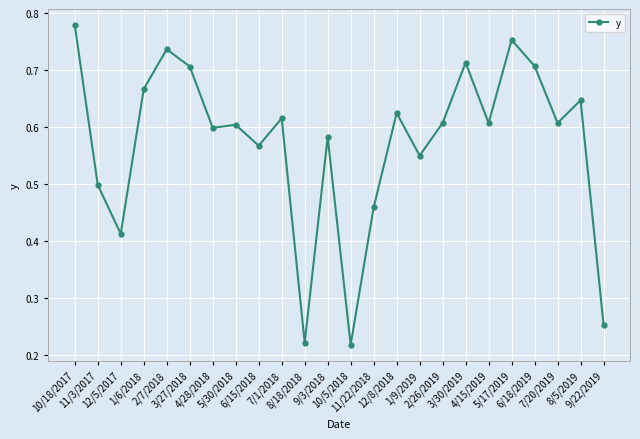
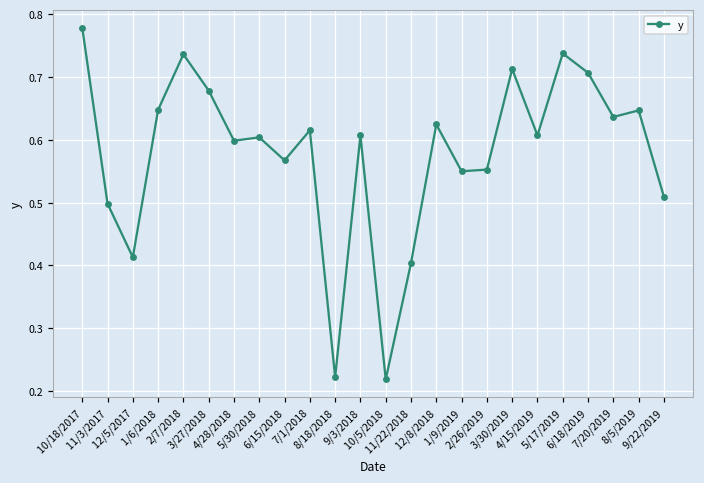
1/6/2018: 0.67 -> 0.65
3/27/2018: 0.71 -> 0.68
9/3/2018: 0.58 -> 0.61
11/22/2018: 0.46 -> 0.40
2/26/2019: 0.61 -> 0.55
5/17/2019: 0.75 -> 0.74
7/20/2019: 0.61 -> 0.64
9/22/2019: 0.25 -> 0.51
